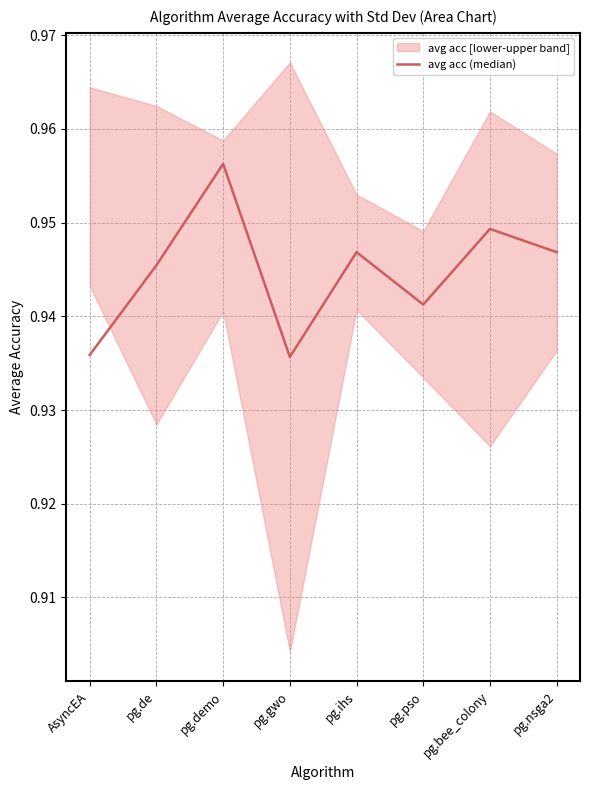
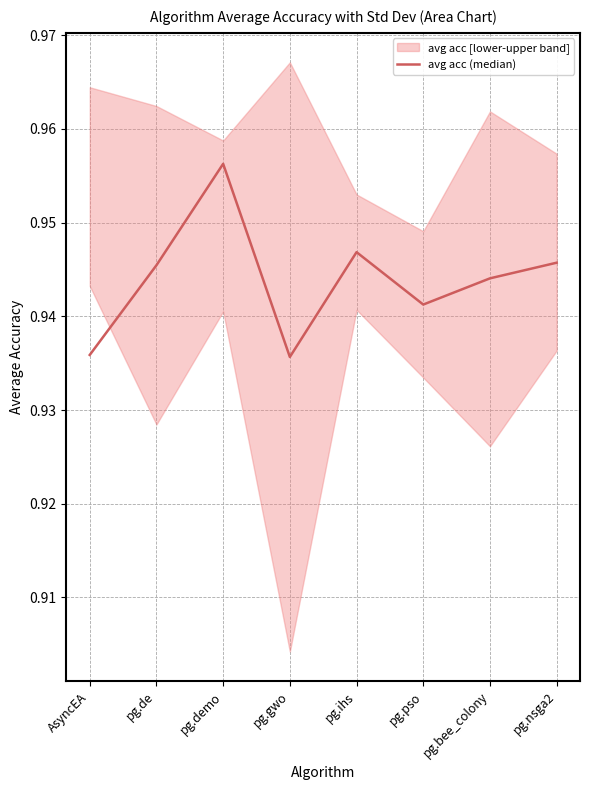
avg acc (median), pg.bee_colony: 0.949 -> 0.944
avg acc (median), pg.nsga2: 0.947 -> 0.946
